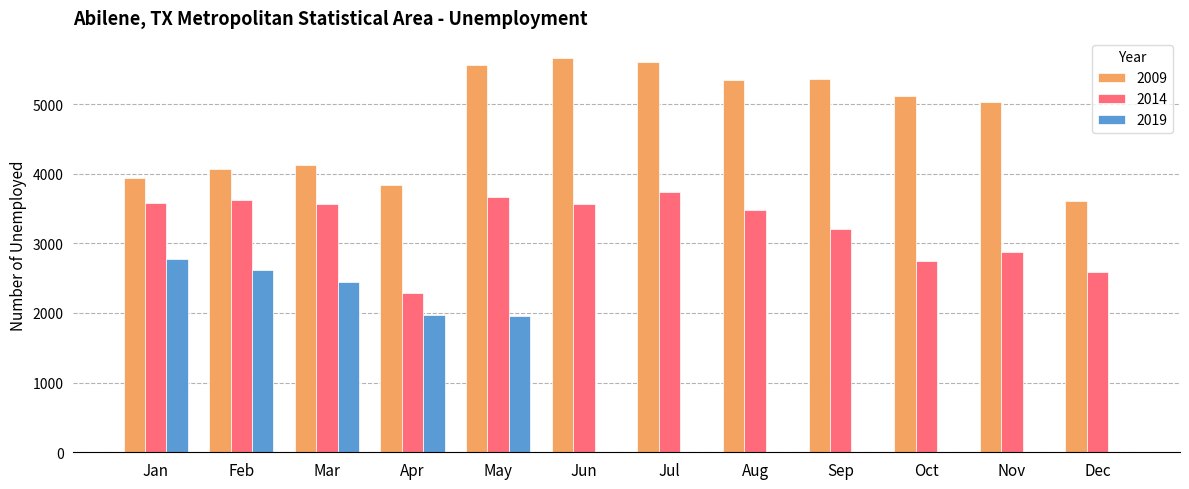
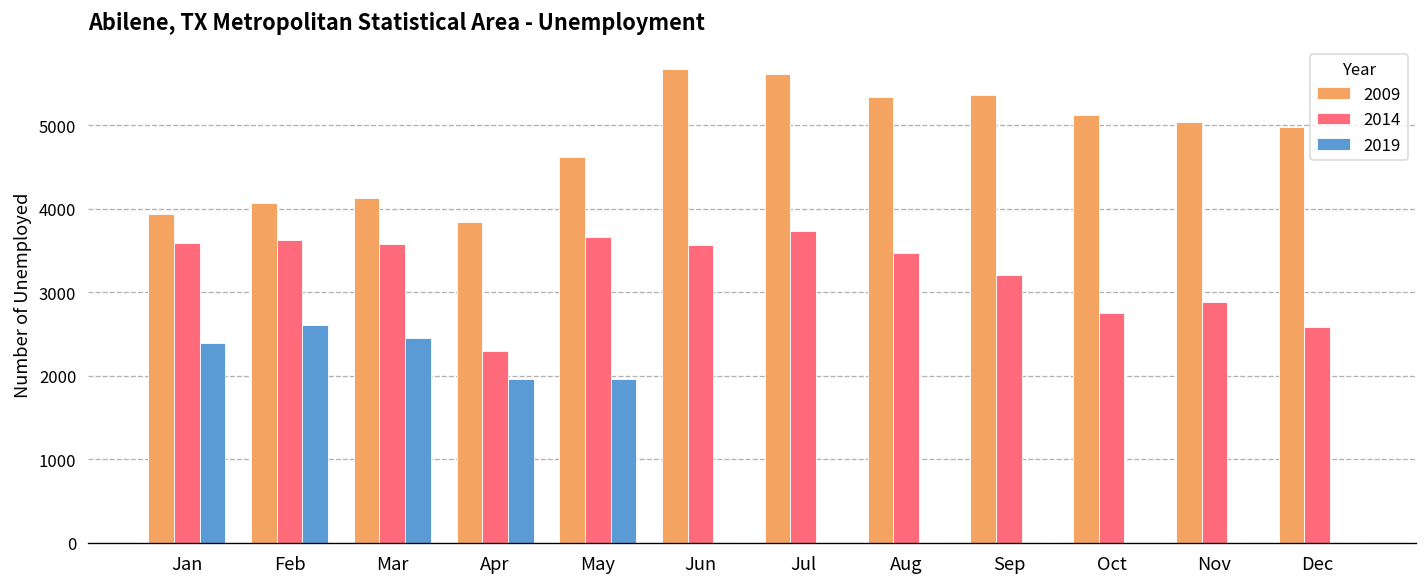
2019, Jan: 2800 -> 2400
2009, May: 5600 -> 4600
2009, Dec: 3600 -> 5000
